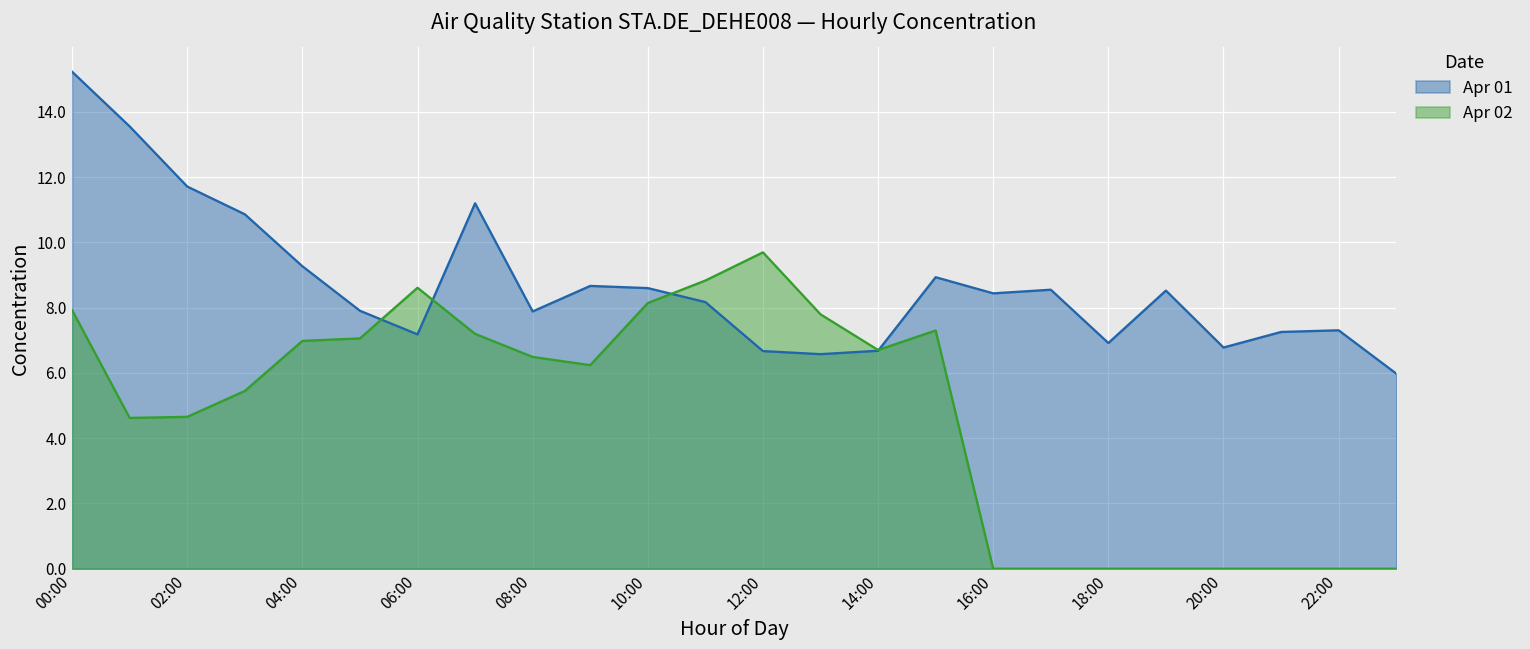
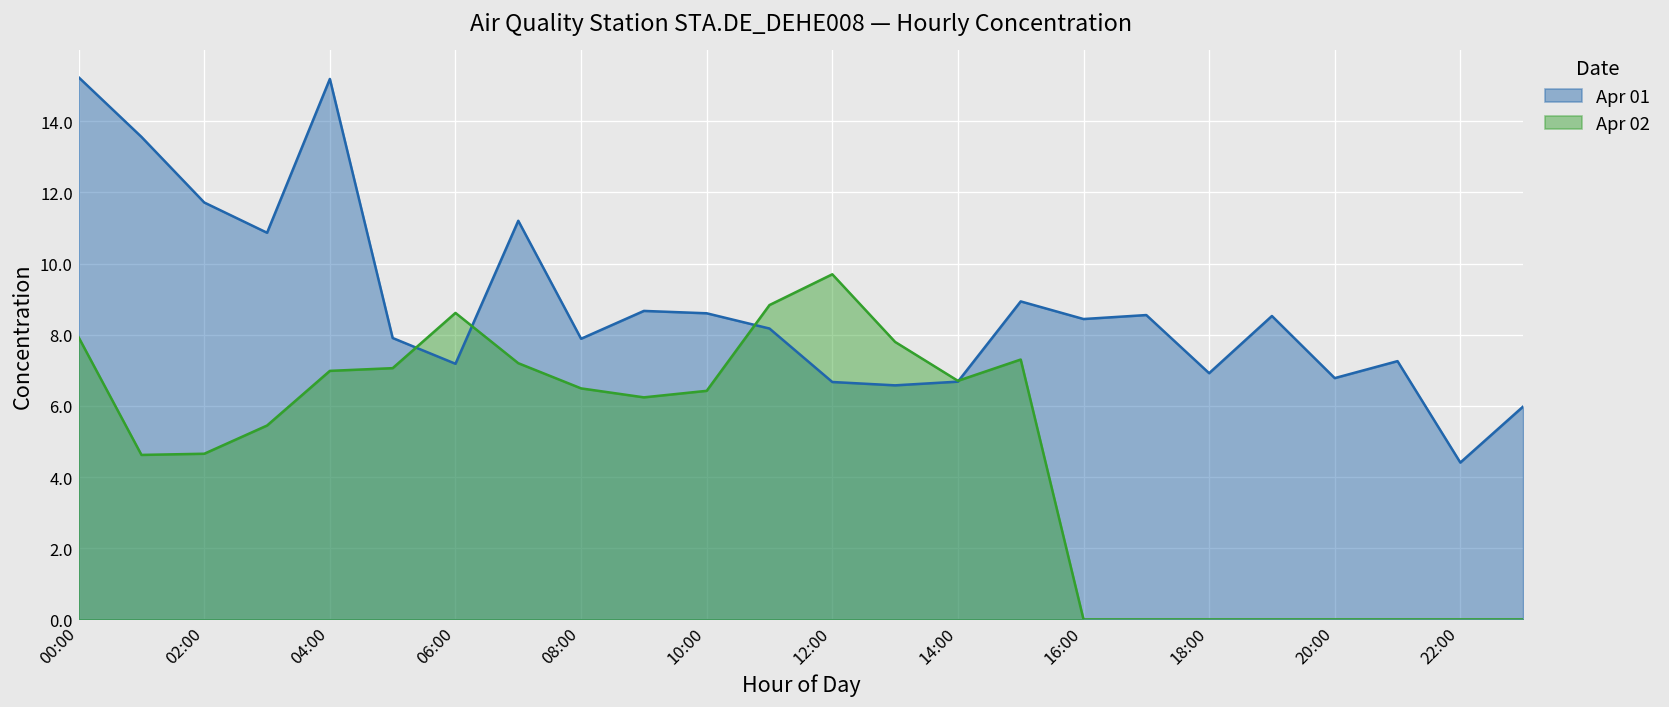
Apr 01, 04:00: 9.3 -> 15.2
Apr 02, 10:00: 8.1 -> 6.4
Apr 01, 22:00: 7.3 -> 4.4
